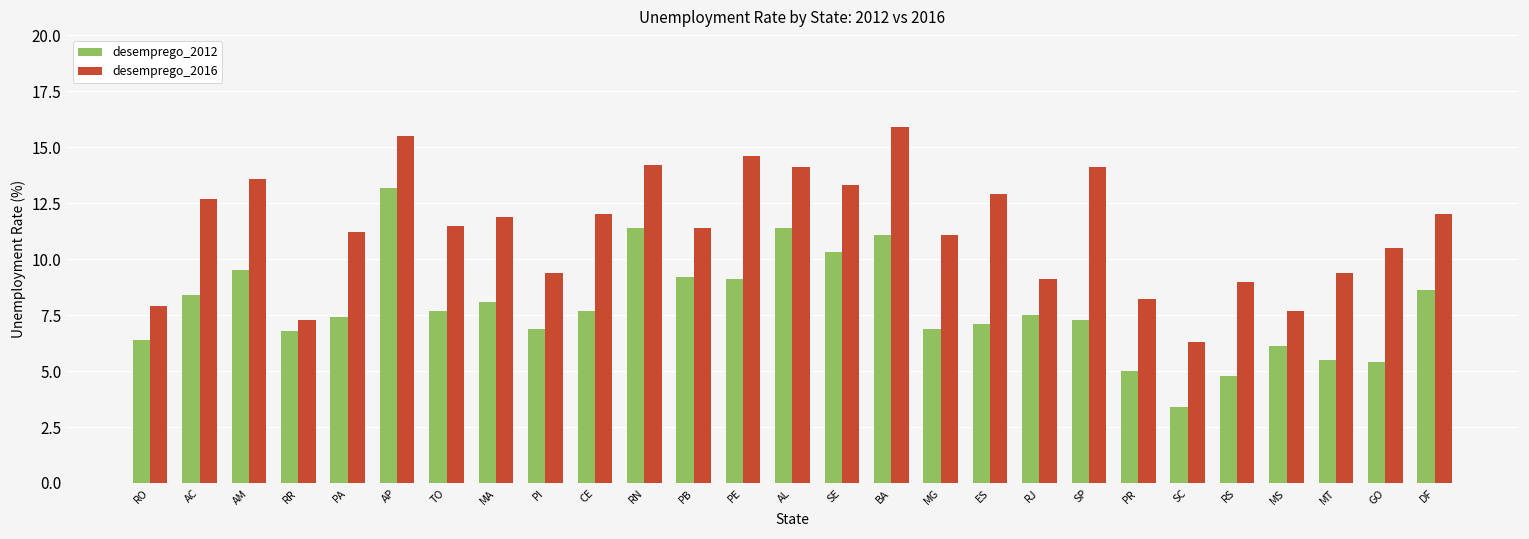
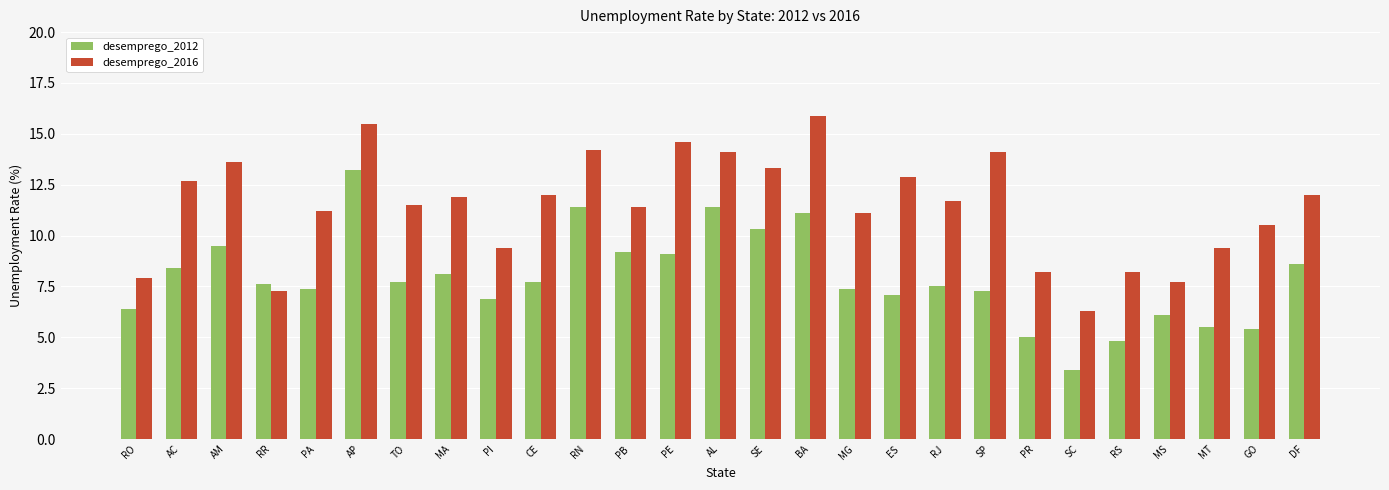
desemprego_2012, RR: 6.8 -> 7.6
desemprego_2012, MG: 6.9 -> 7.4
desemprego_2016, RJ: 9.1 -> 11.7
desemprego_2016, RS: 9.0 -> 8.2
